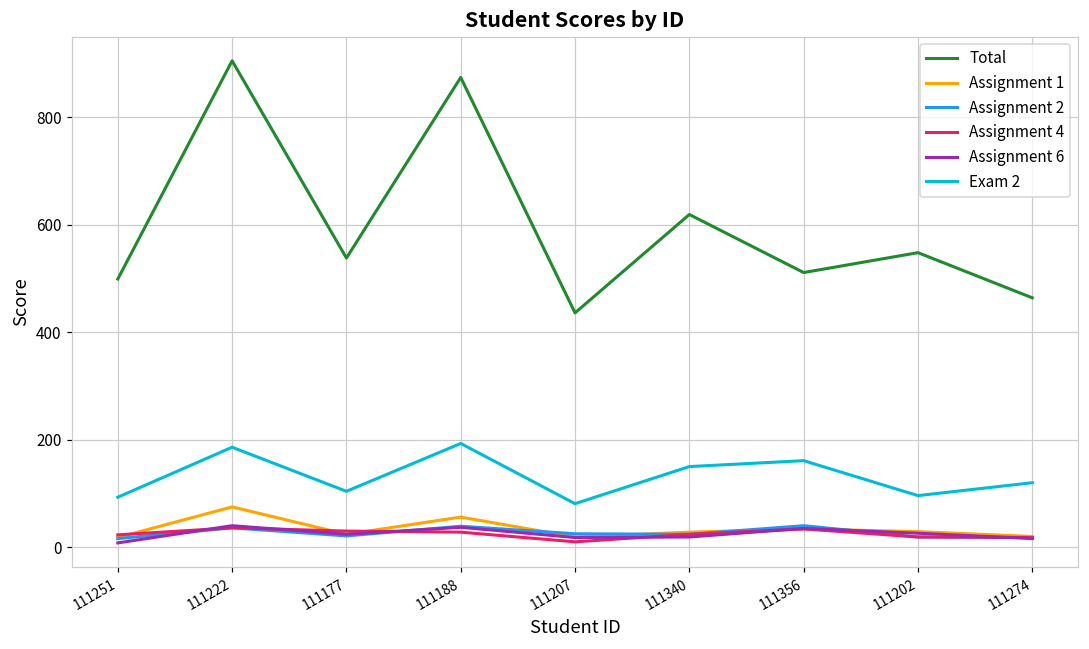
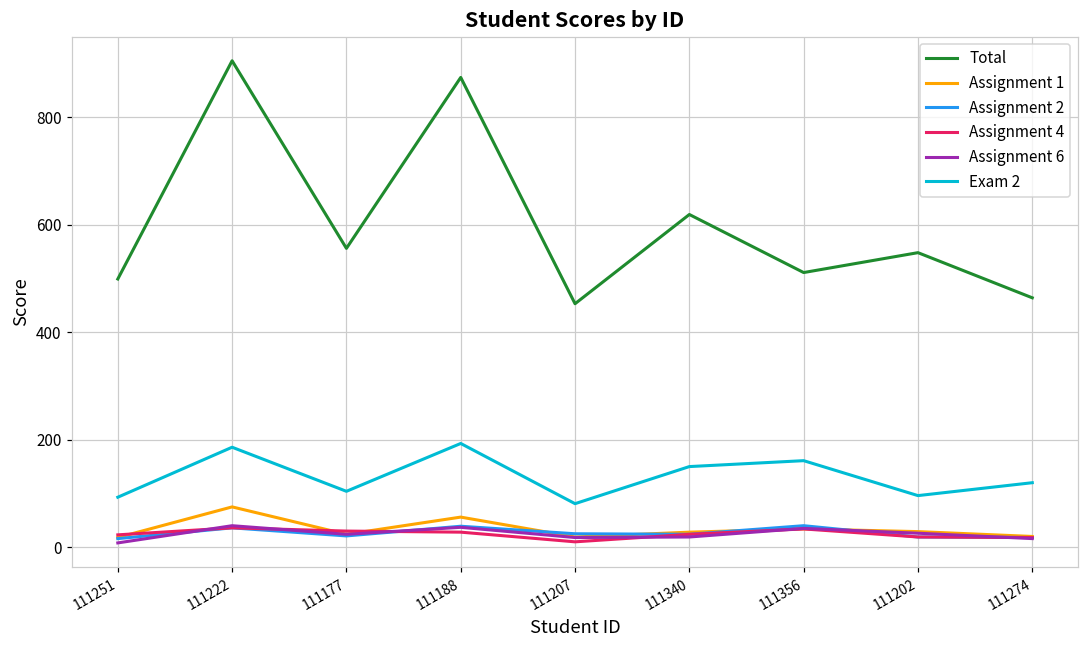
Total, 111177: 540 -> 560
Total, 111207: 440 -> 450
